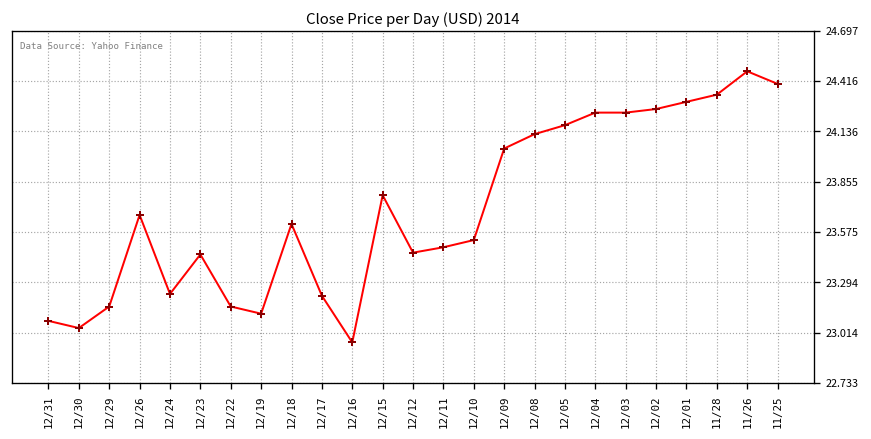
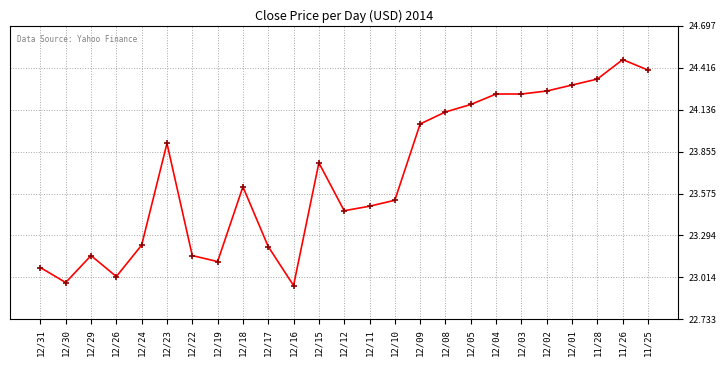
12/30: 23.04 -> 22.98
12/26: 23.67 -> 23.02
12/23: 23.45 -> 23.91
